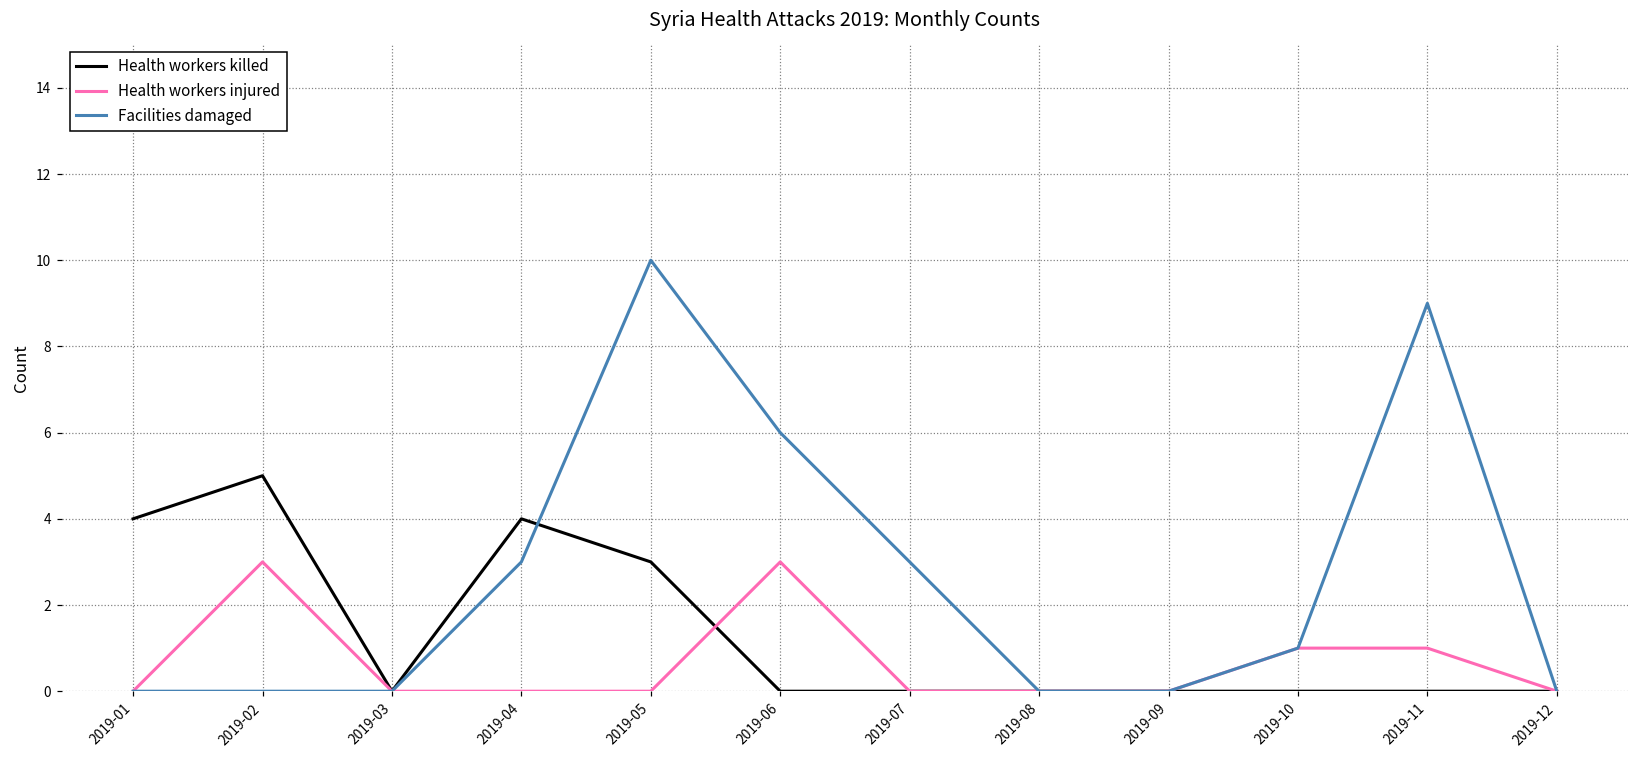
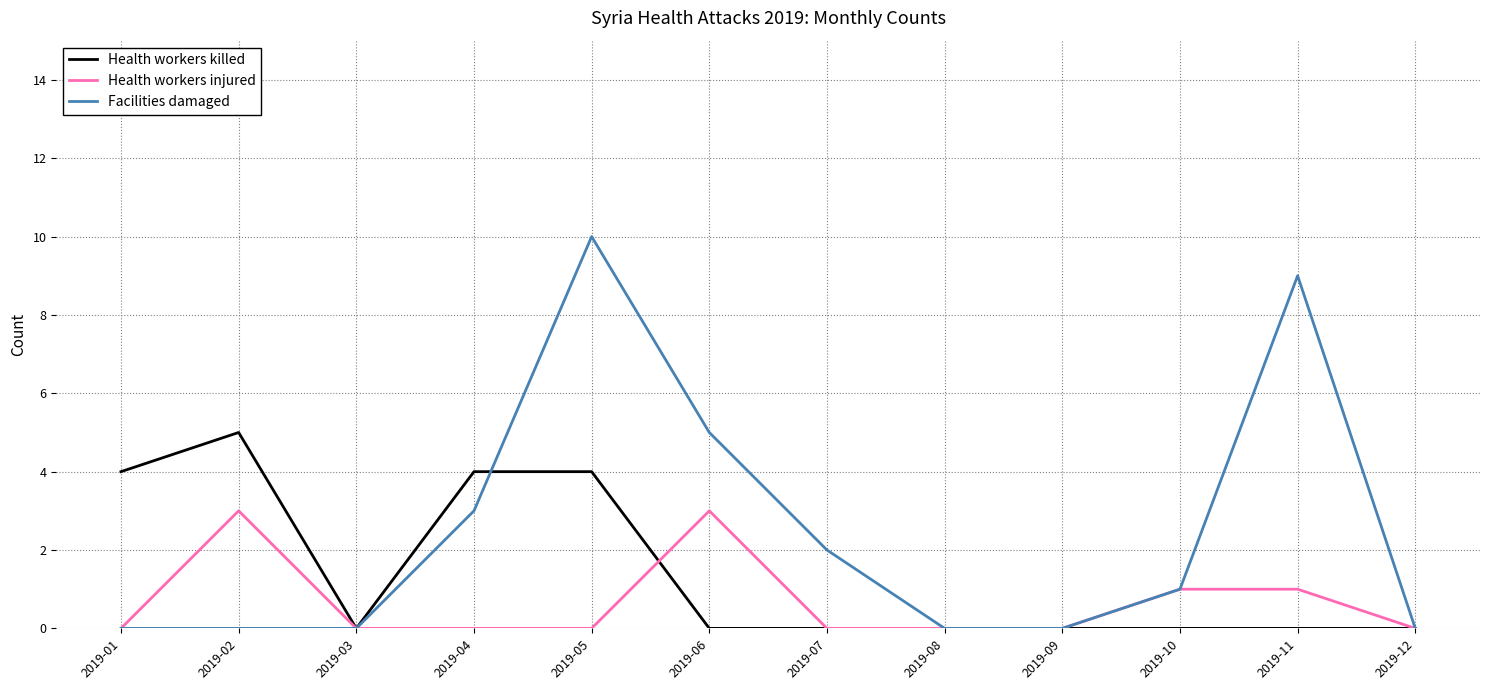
Health workers killed, 2019-05: 3 -> 4
Facilities damaged, 2019-06: 6 -> 5
Facilities damaged, 2019-07: 3 -> 2
